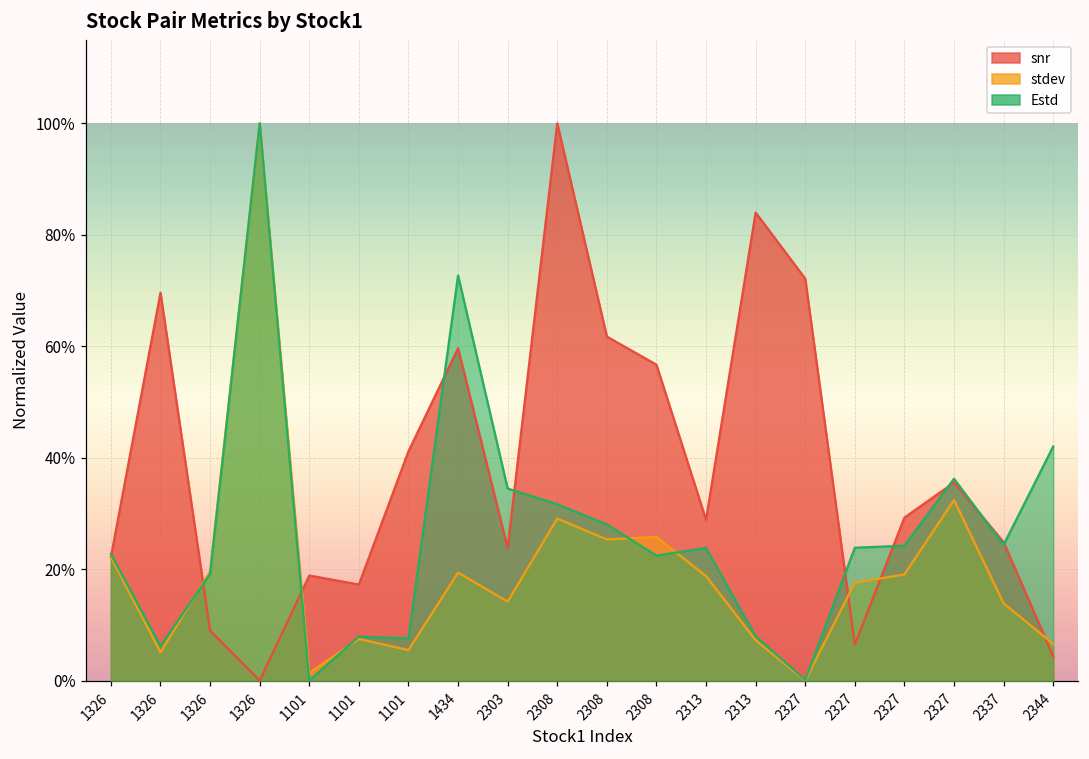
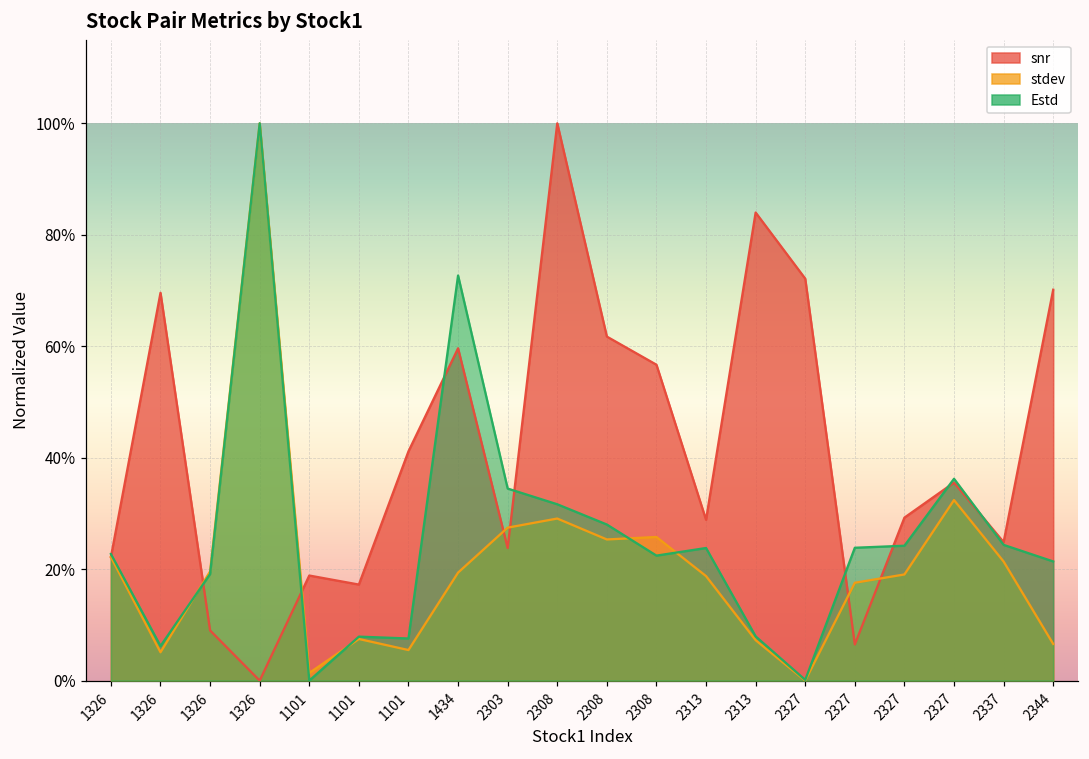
stdev, 2303: 14% -> 27%
stdev, 2337: 14% -> 21%
snr, 2344: 4% -> 70%
Estd, 2344: 42% -> 21%
